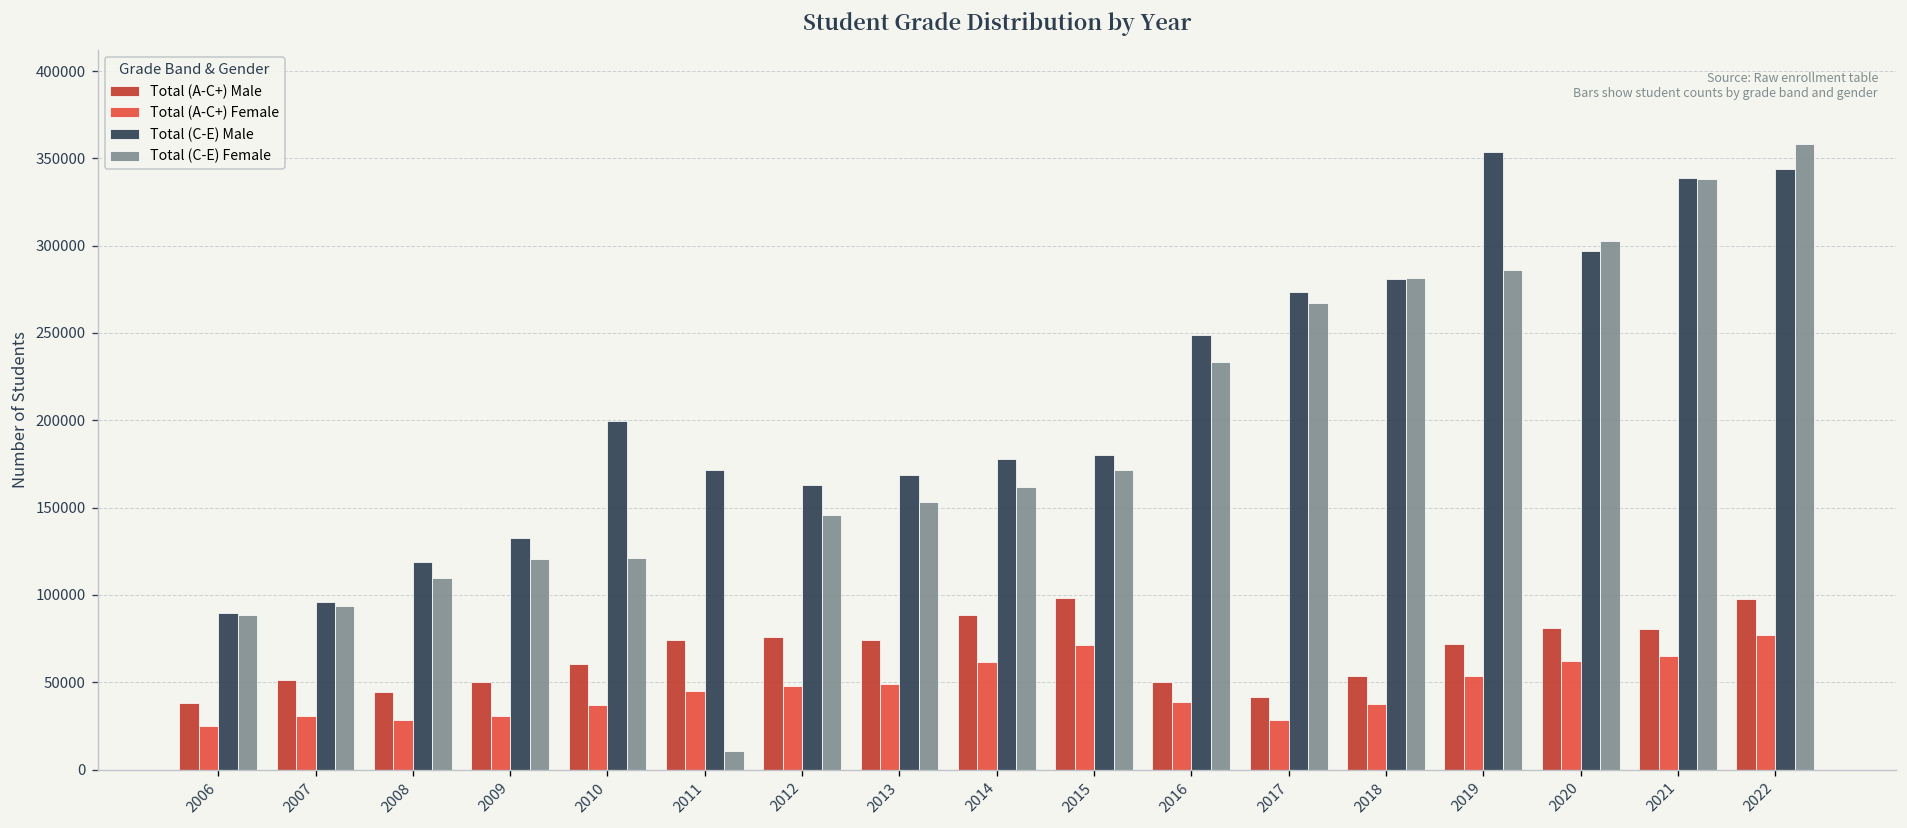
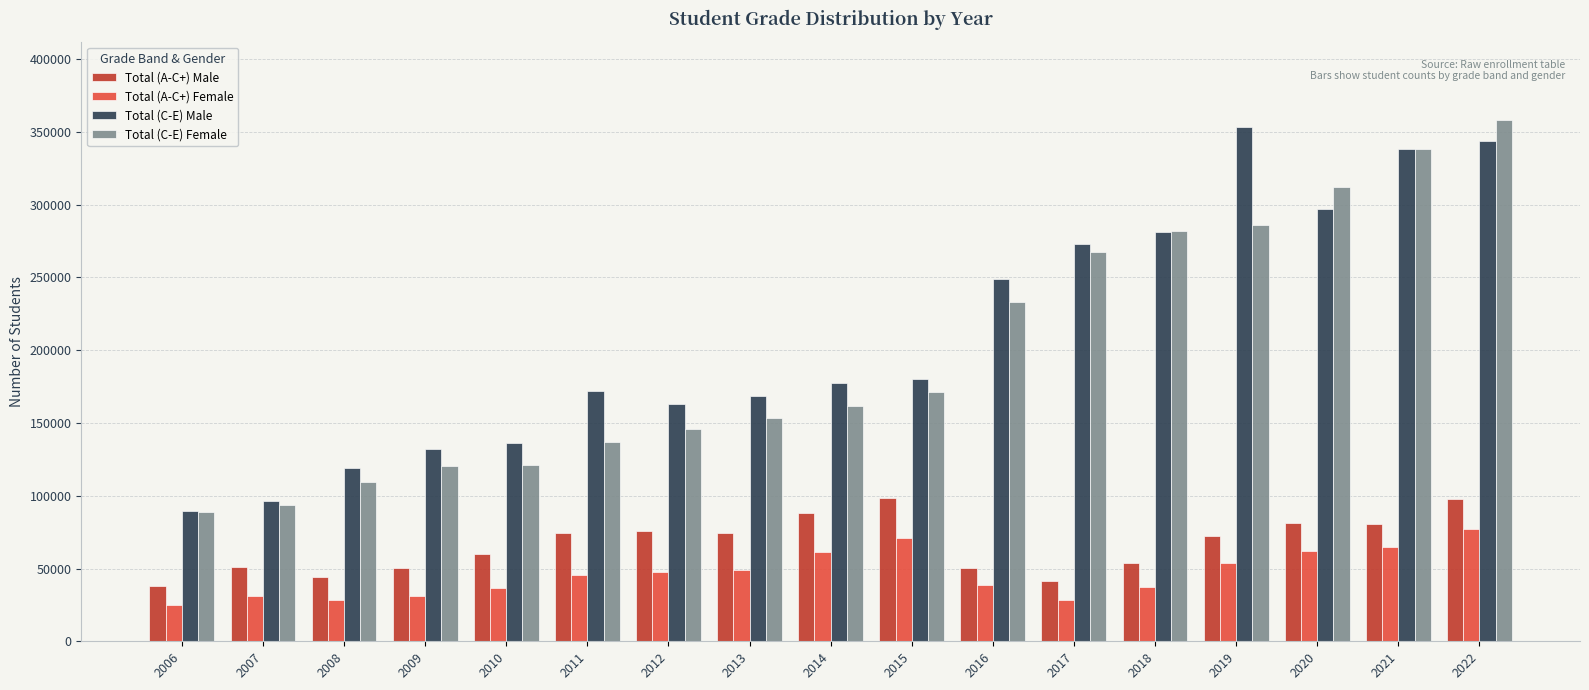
Total (C-E) Male, 2010: 200000 -> 136000
Total (C-E) Female, 2011: 10000 -> 137000
Total (C-E) Female, 2020: 303000 -> 312000
